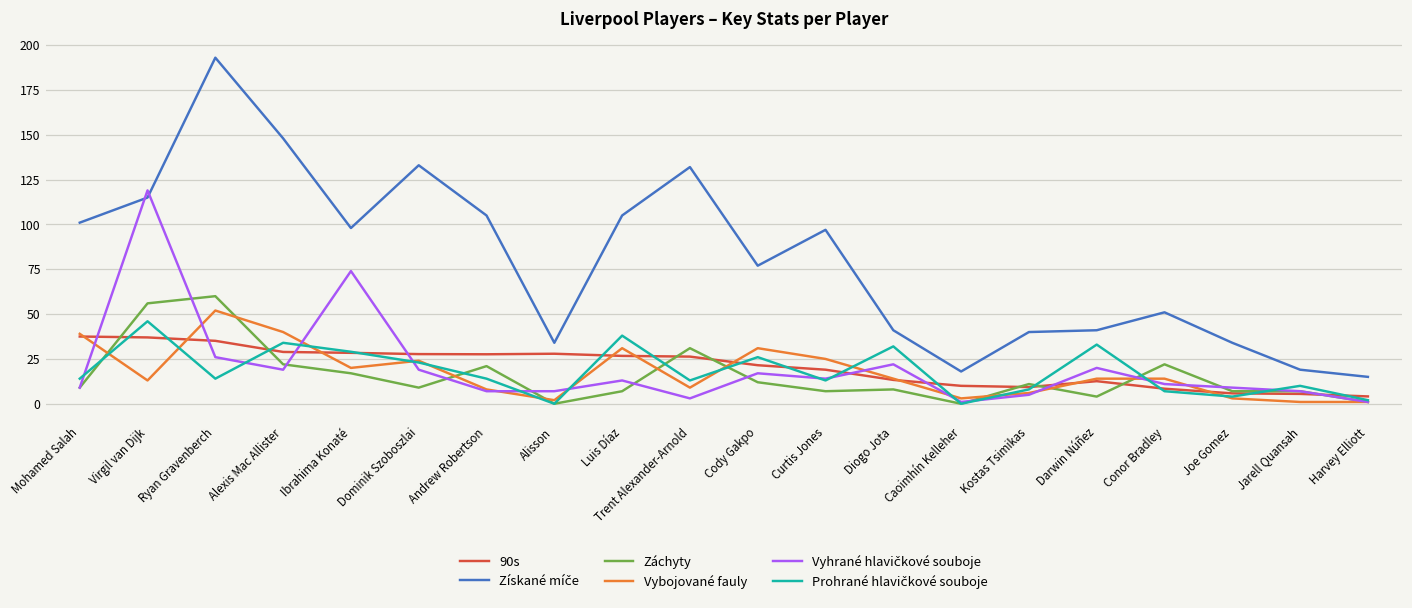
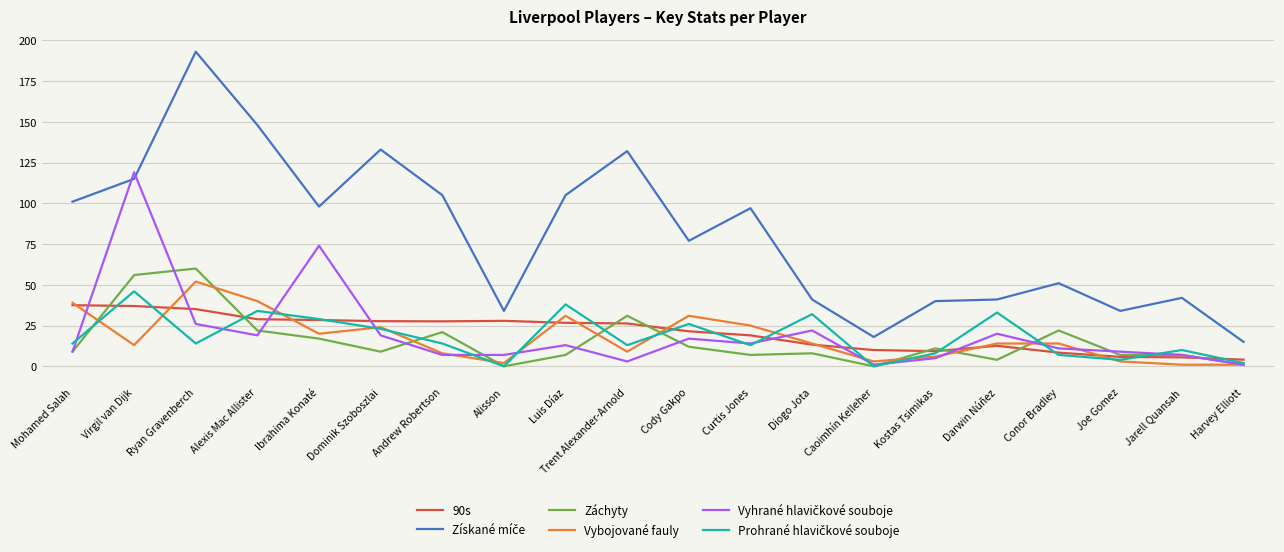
Získané míče, Jarell Quansah: 19 -> 42
